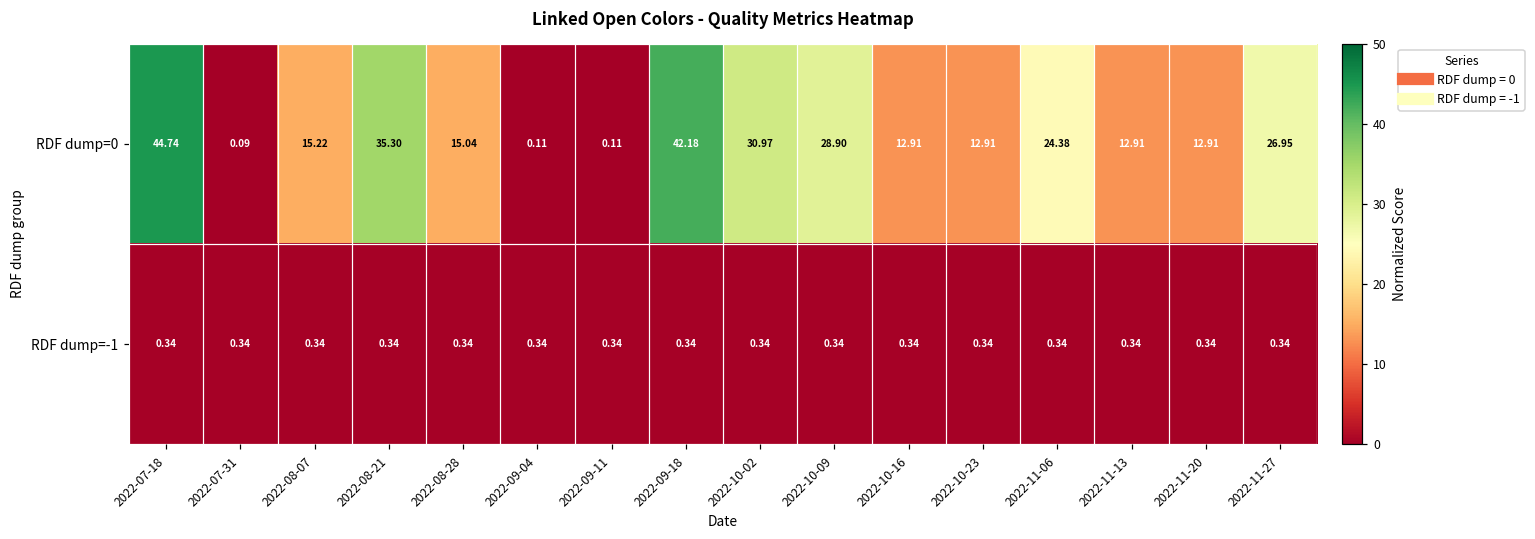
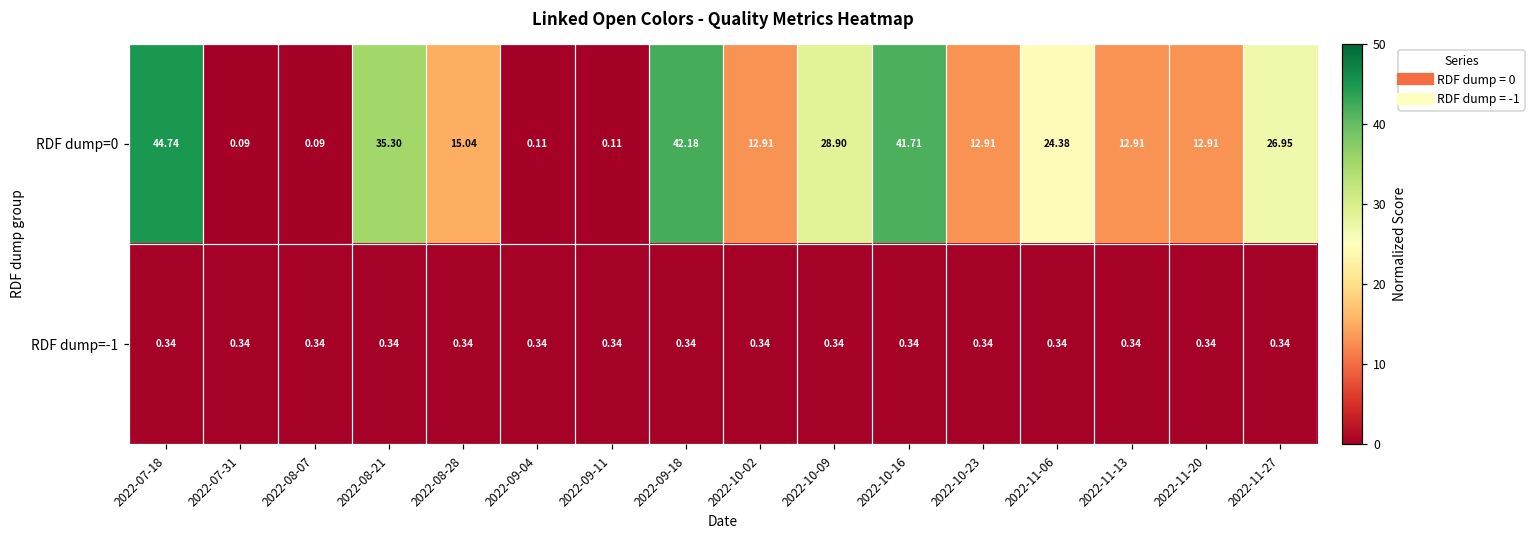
RDF dump=0, 2022-08-07: 15.22 -> 0.09
RDF dump=0, 2022-10-02: 30.97 -> 12.91
RDF dump=0, 2022-10-16: 12.91 -> 41.71
